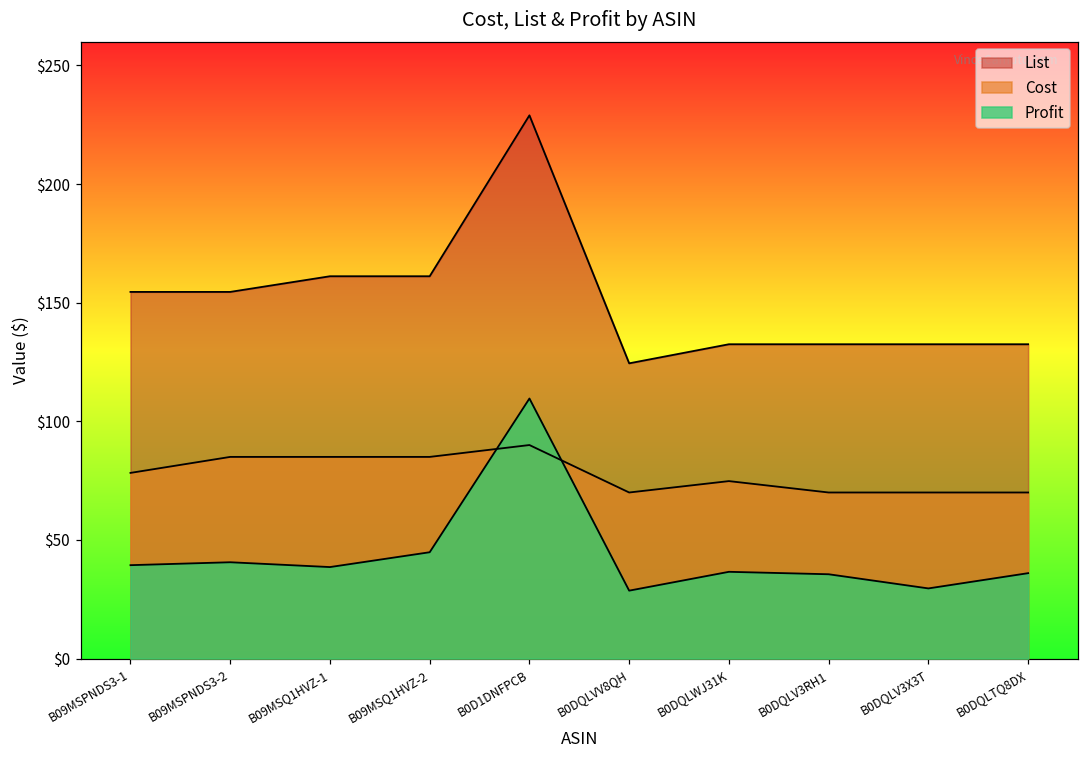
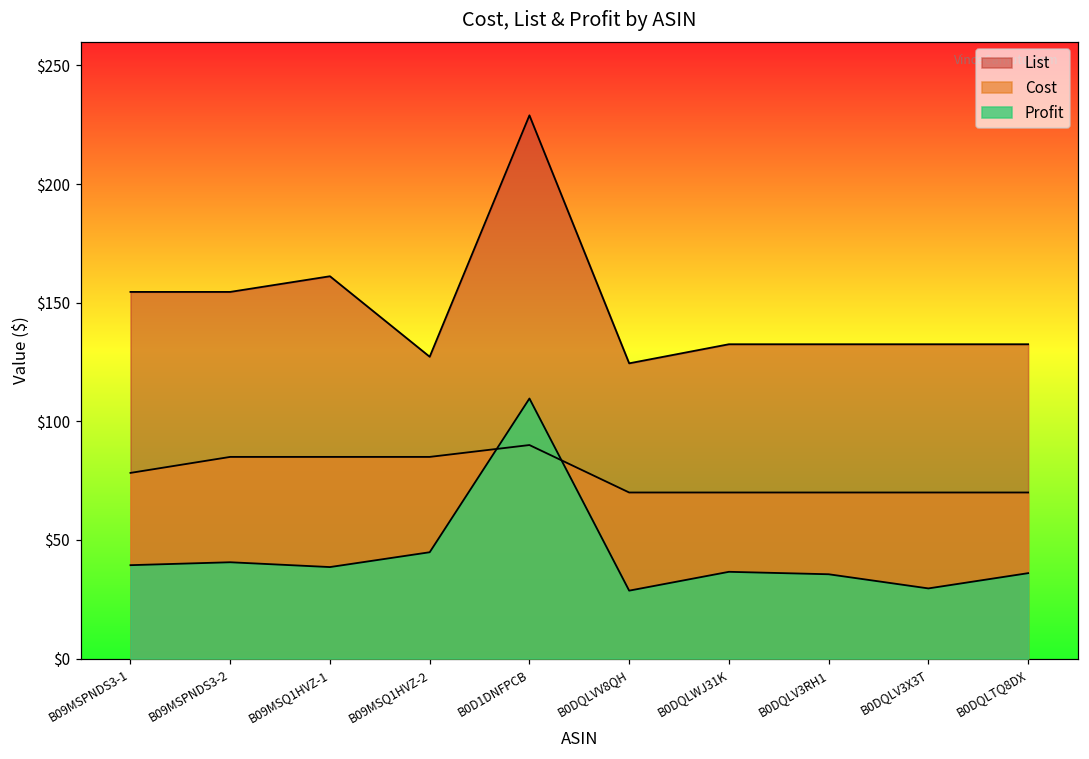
List, B09MSQ1HVZ-2: $161 -> $127
Cost, B0DQLWJ31K: $75 -> $70
